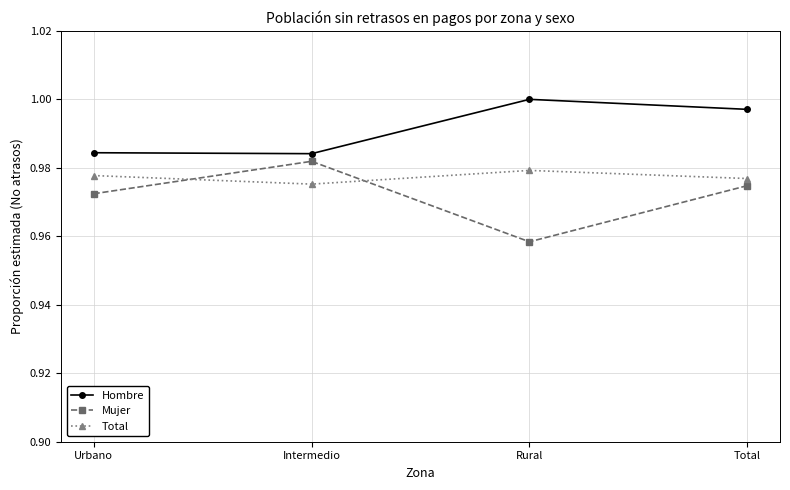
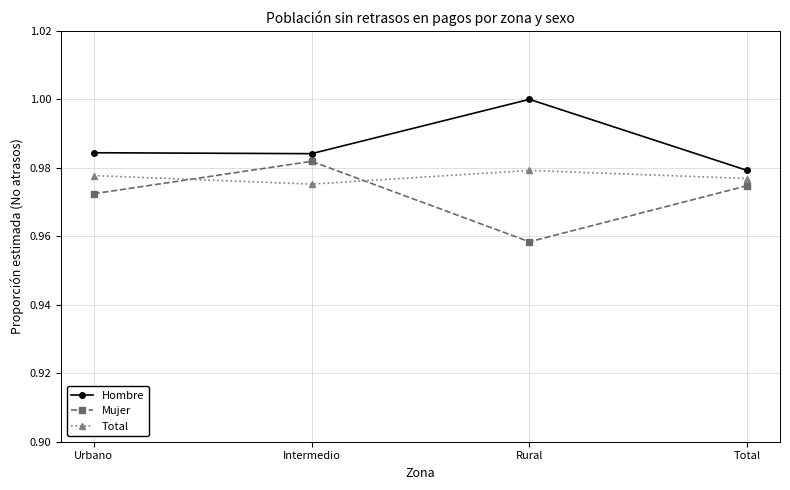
Hombre, Total: 0.997 -> 0.979
